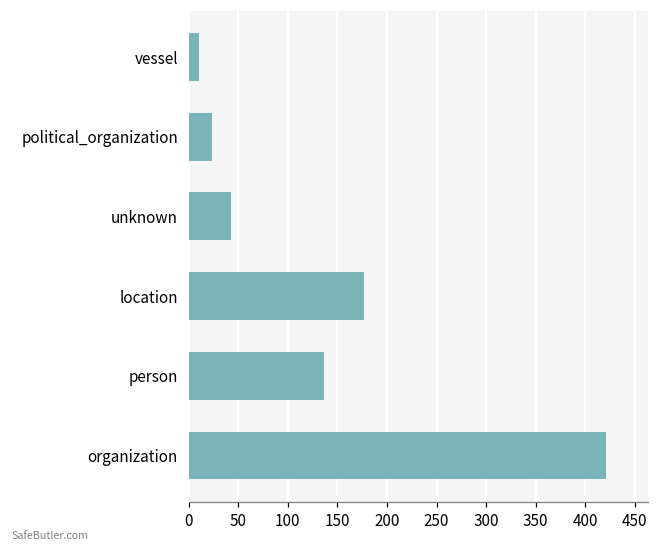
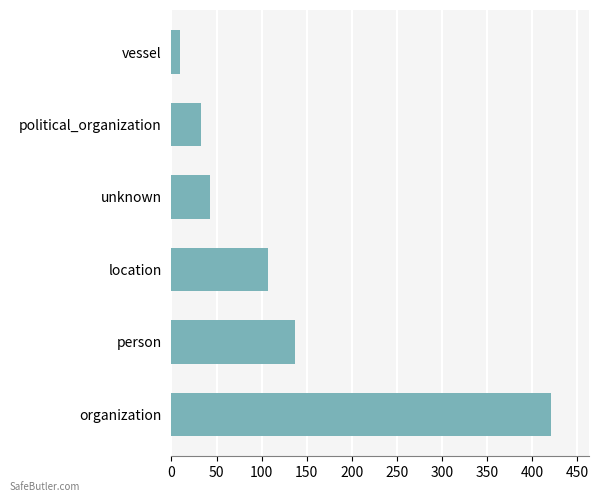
political_organization: 20 -> 30
location: 180 -> 110
